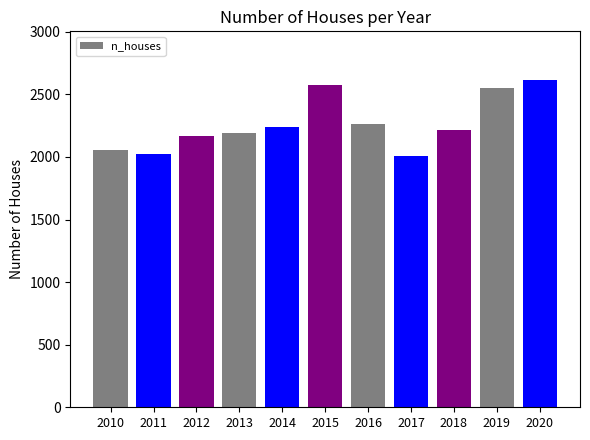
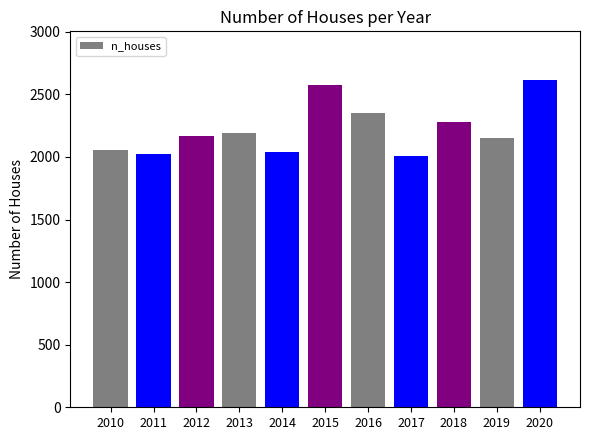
2014: 2240 -> 2040
2016: 2270 -> 2350
2018: 2220 -> 2280
2019: 2550 -> 2150
